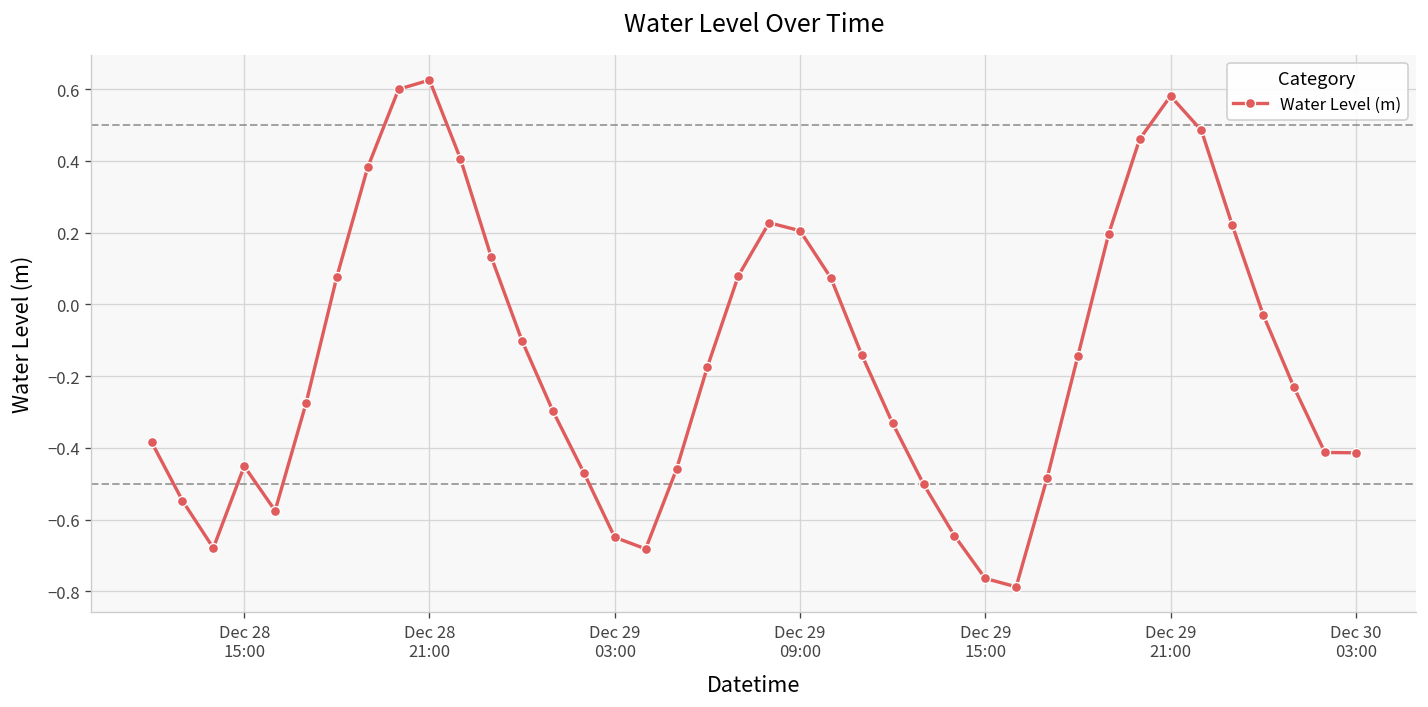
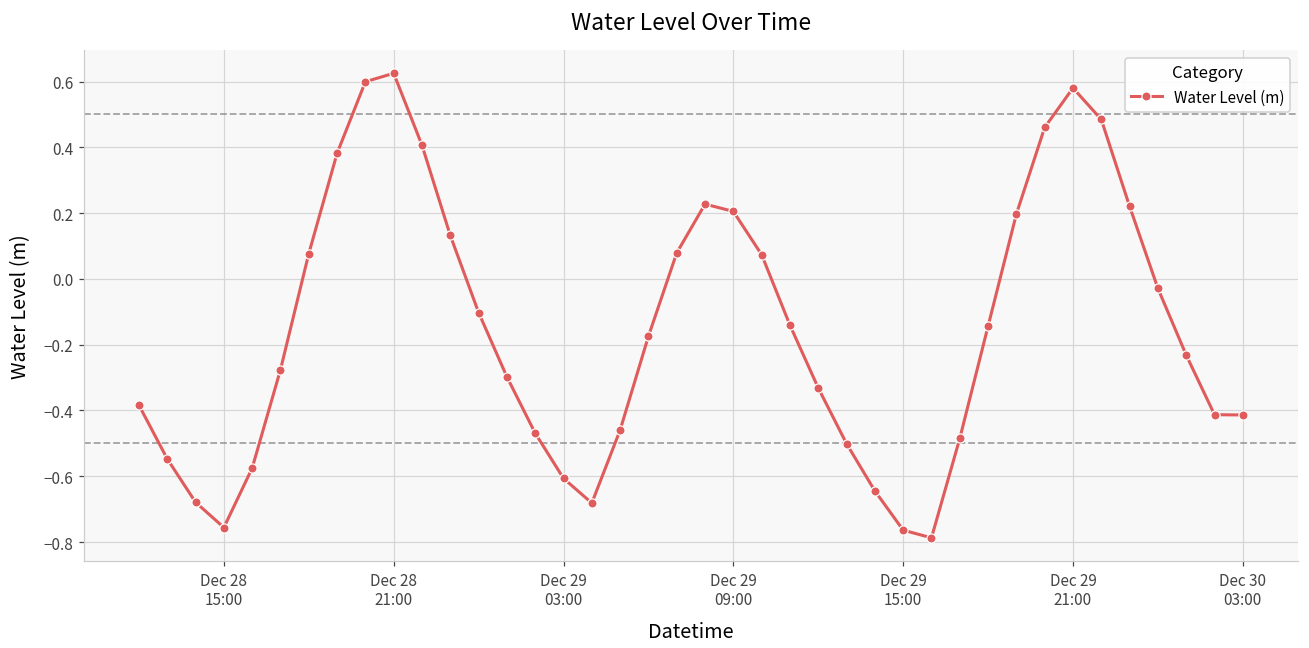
Dec 28 15:00: -0.45 -> -0.76
Dec 29 03:00: -0.65 -> -0.61
